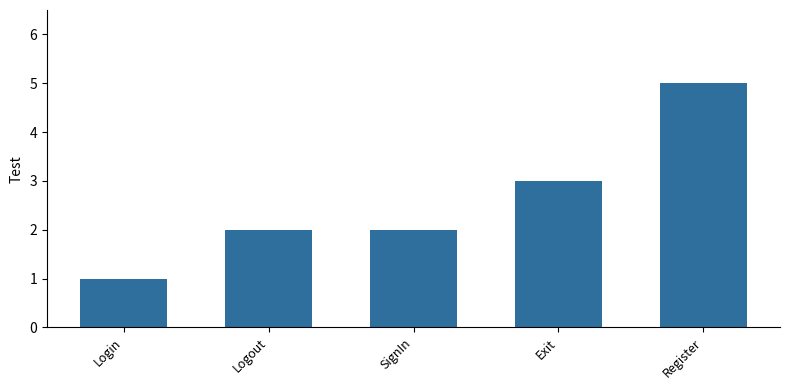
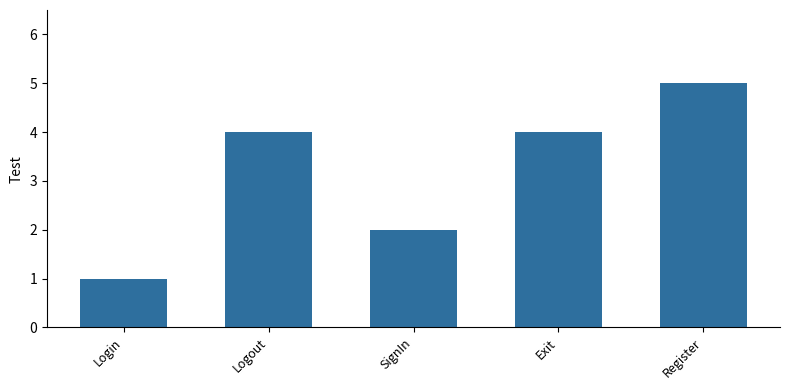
Logout: 2 -> 4
Exit: 3 -> 4
